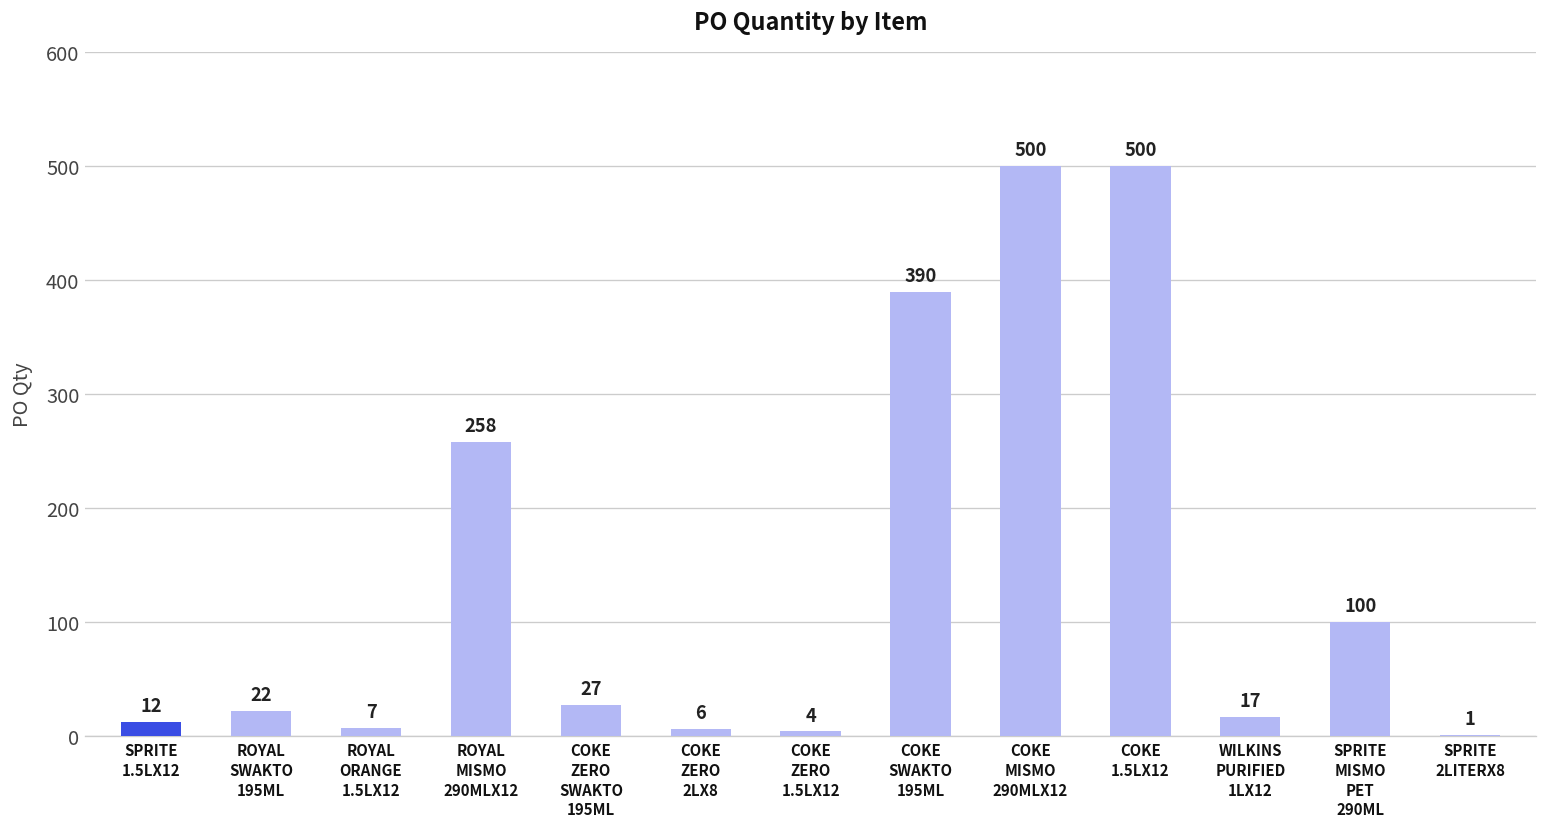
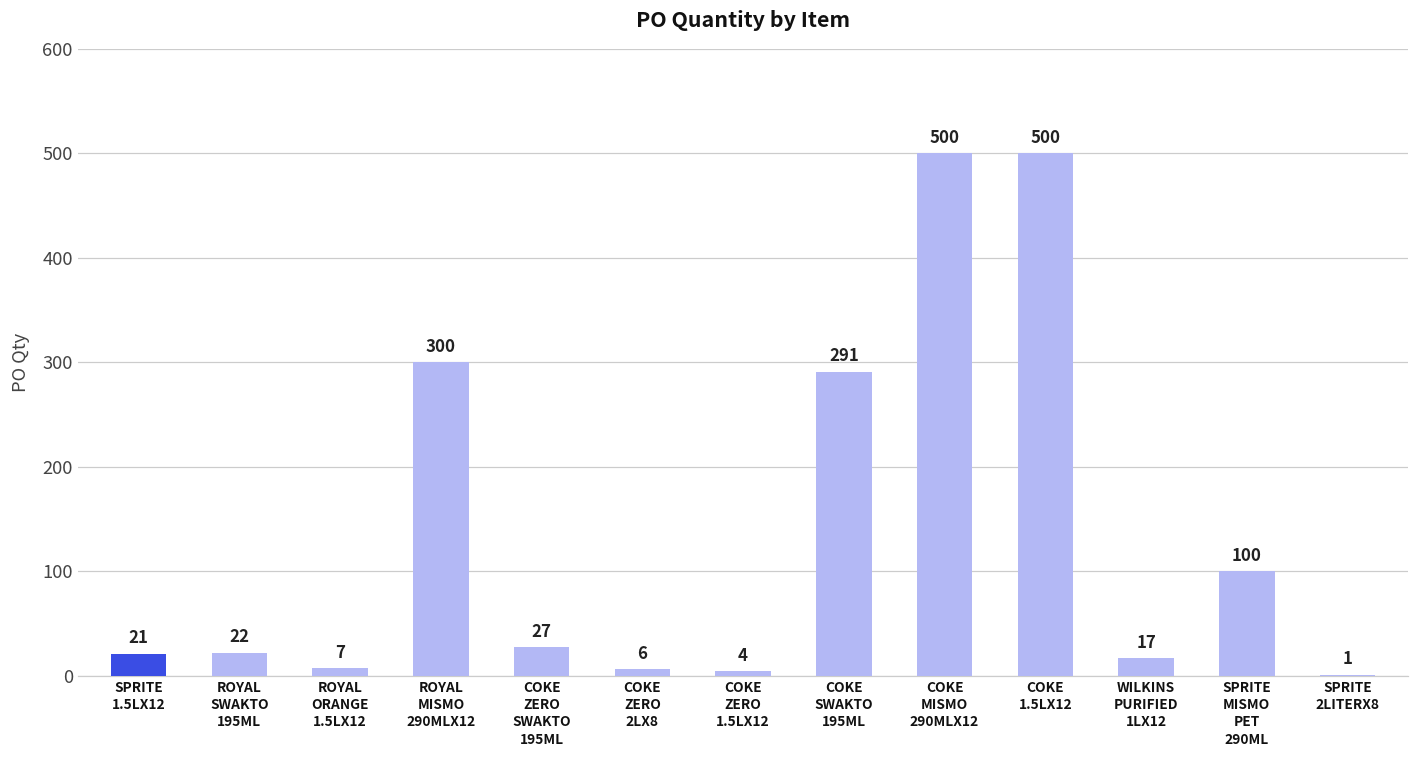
SPRITE 1.5LX12: 12 -> 21
ROYAL MISMO 290MLX12: 258 -> 300
COKE SWAKTO 195ML: 390 -> 291
